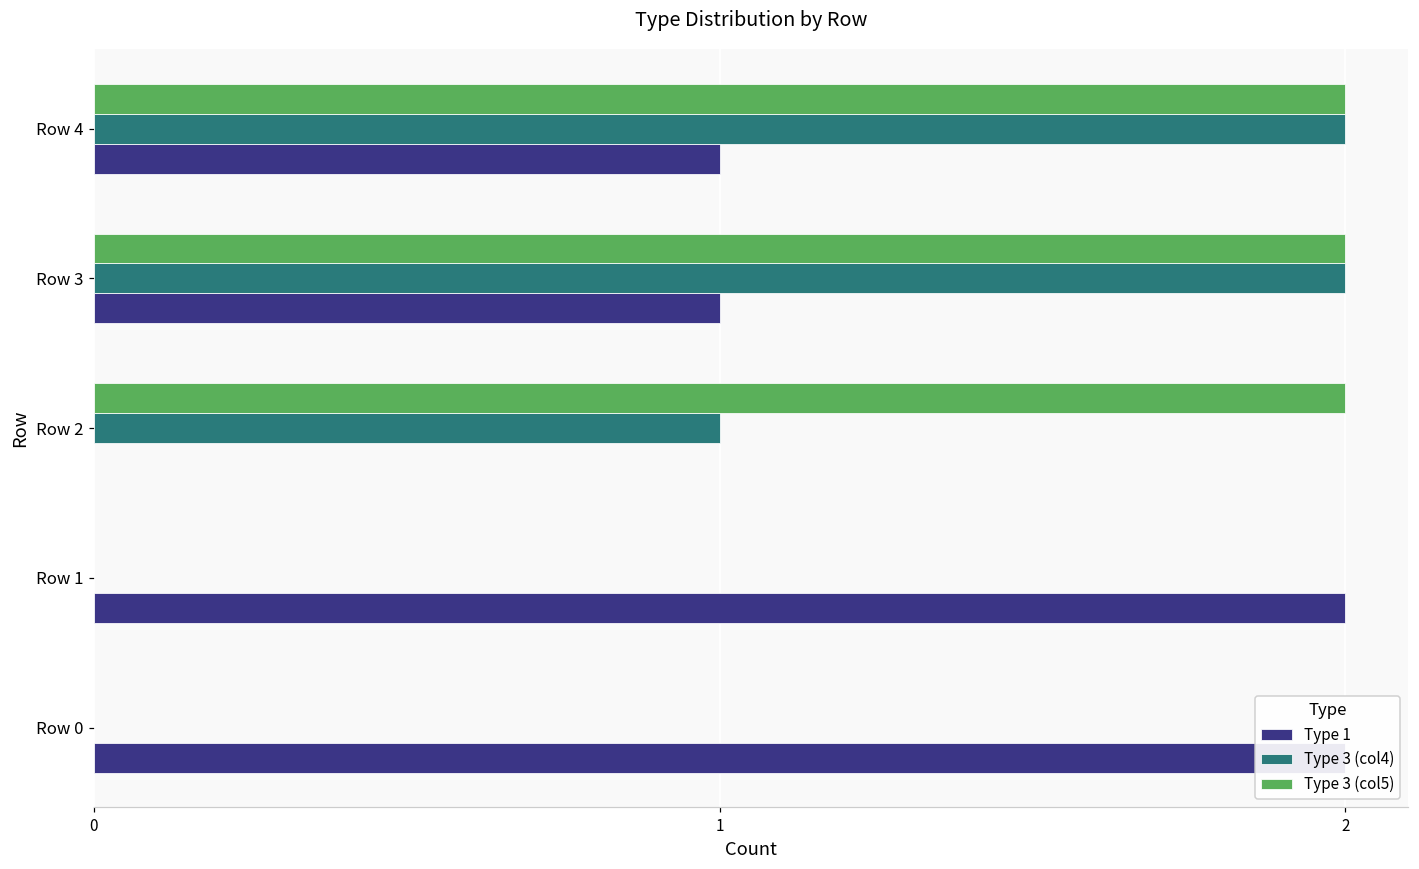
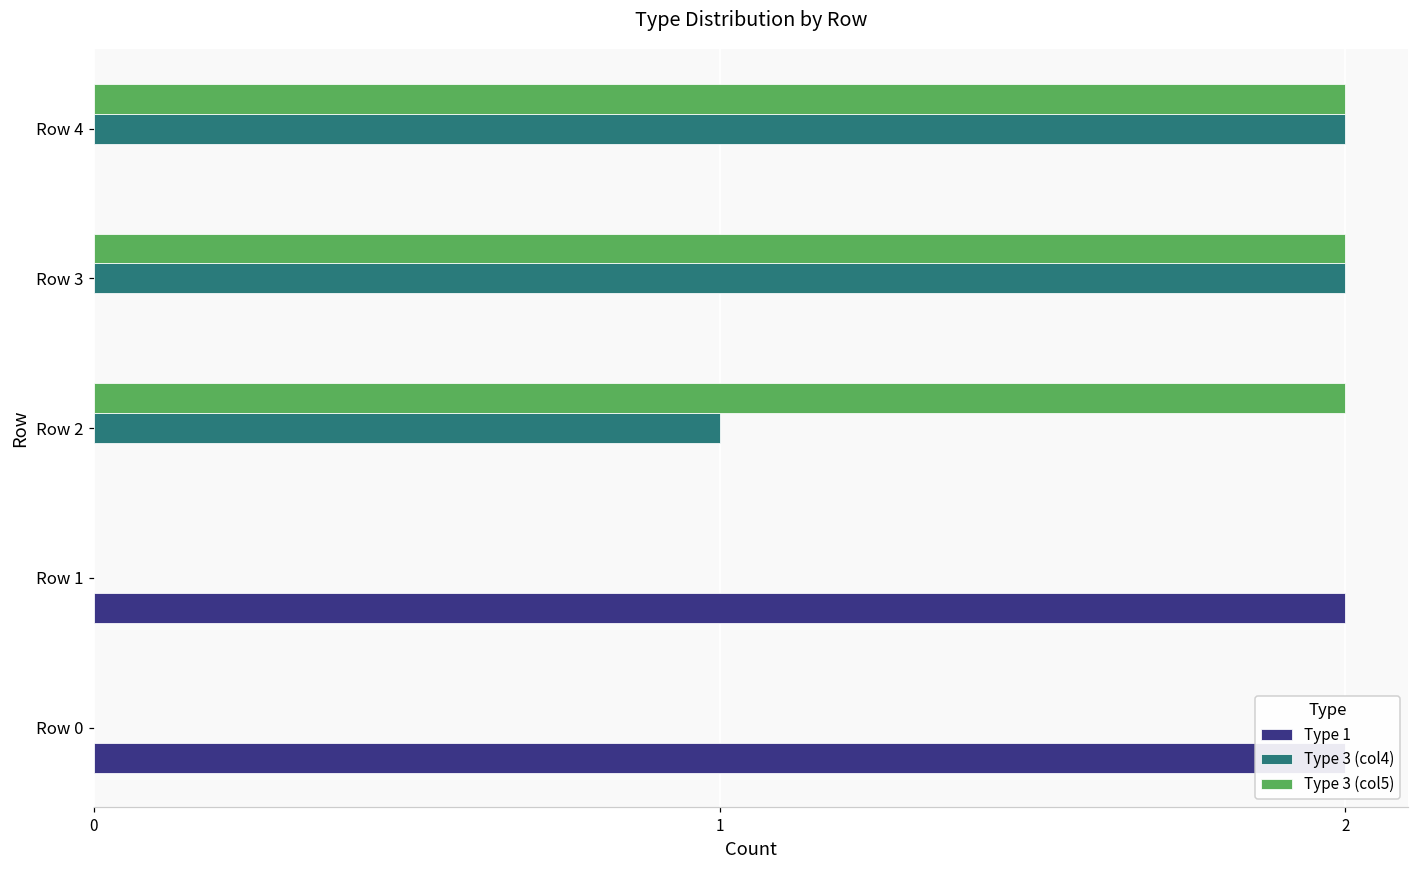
Type 1, Row 4: 1 -> 0
Type 1, Row 3: 1 -> 0
